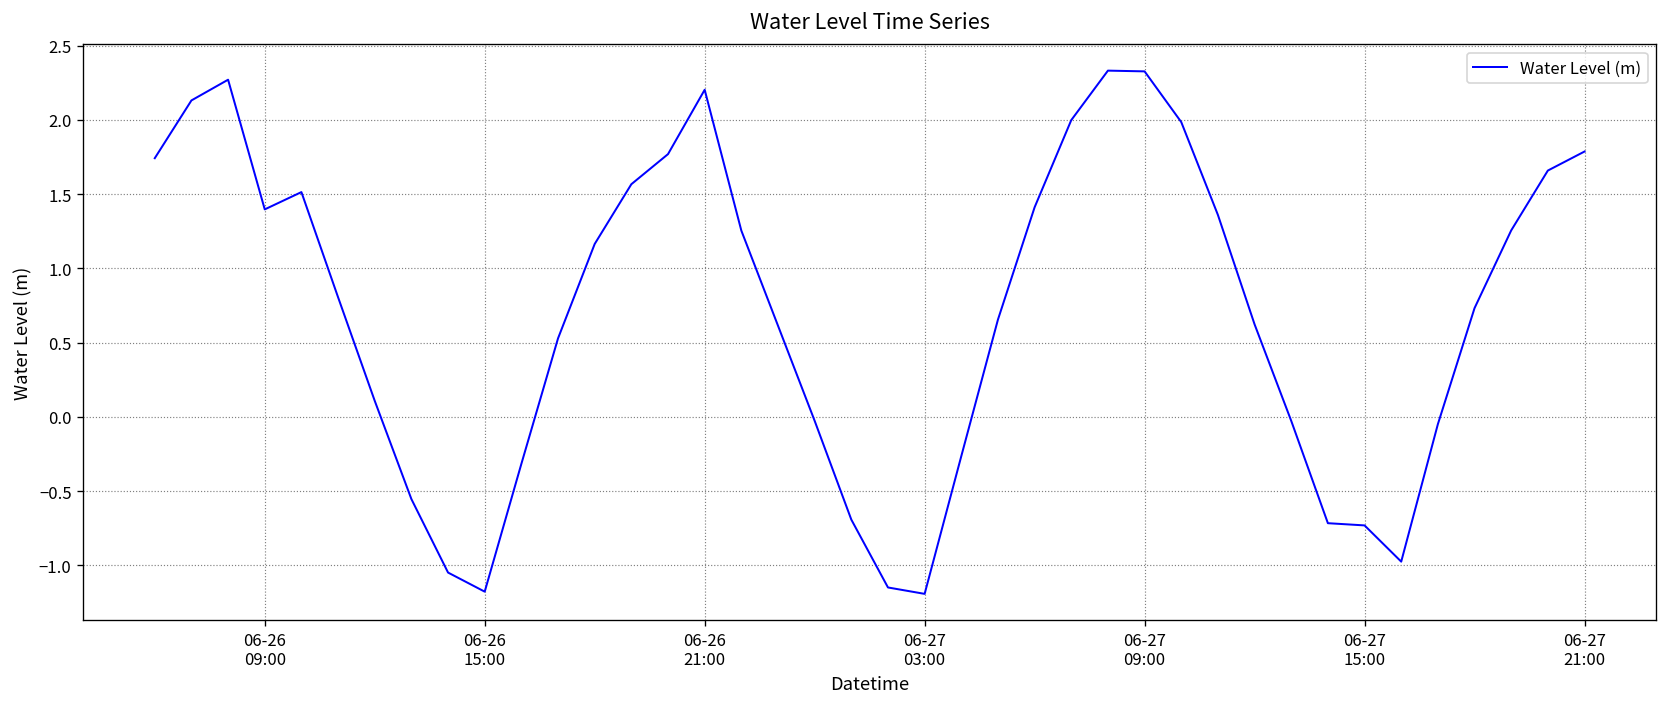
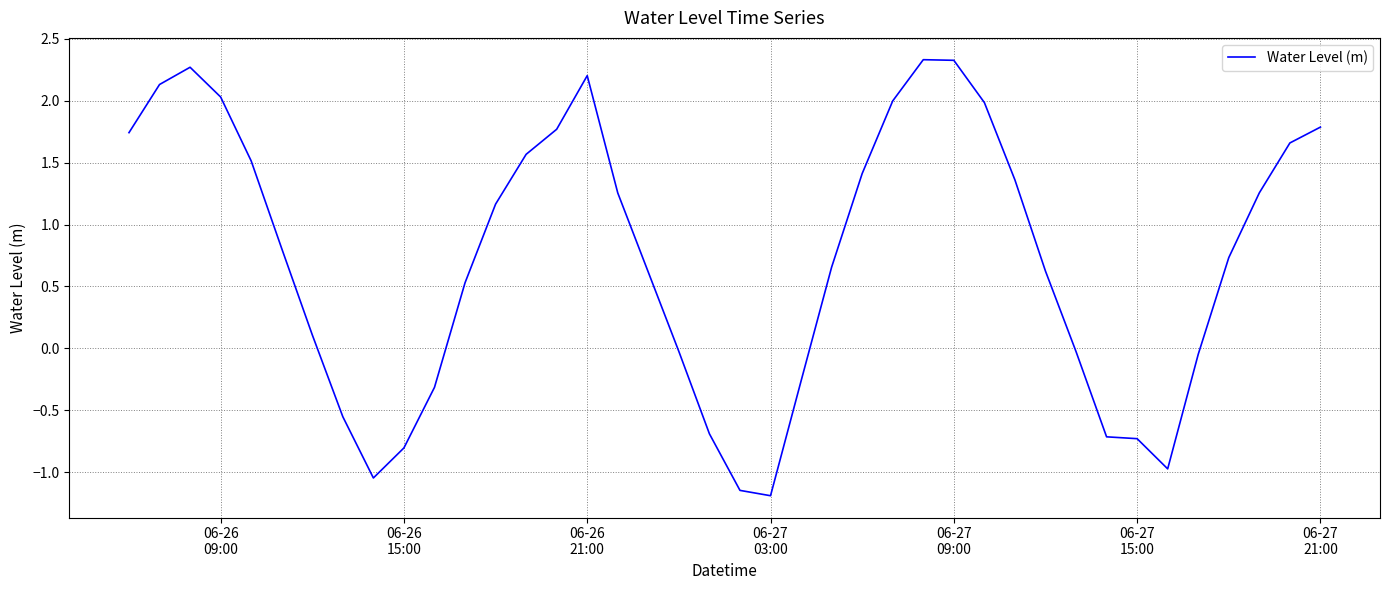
06-26 09:00: 1.40 -> 2.03
06-26 15:00: -1.18 -> -0.81
